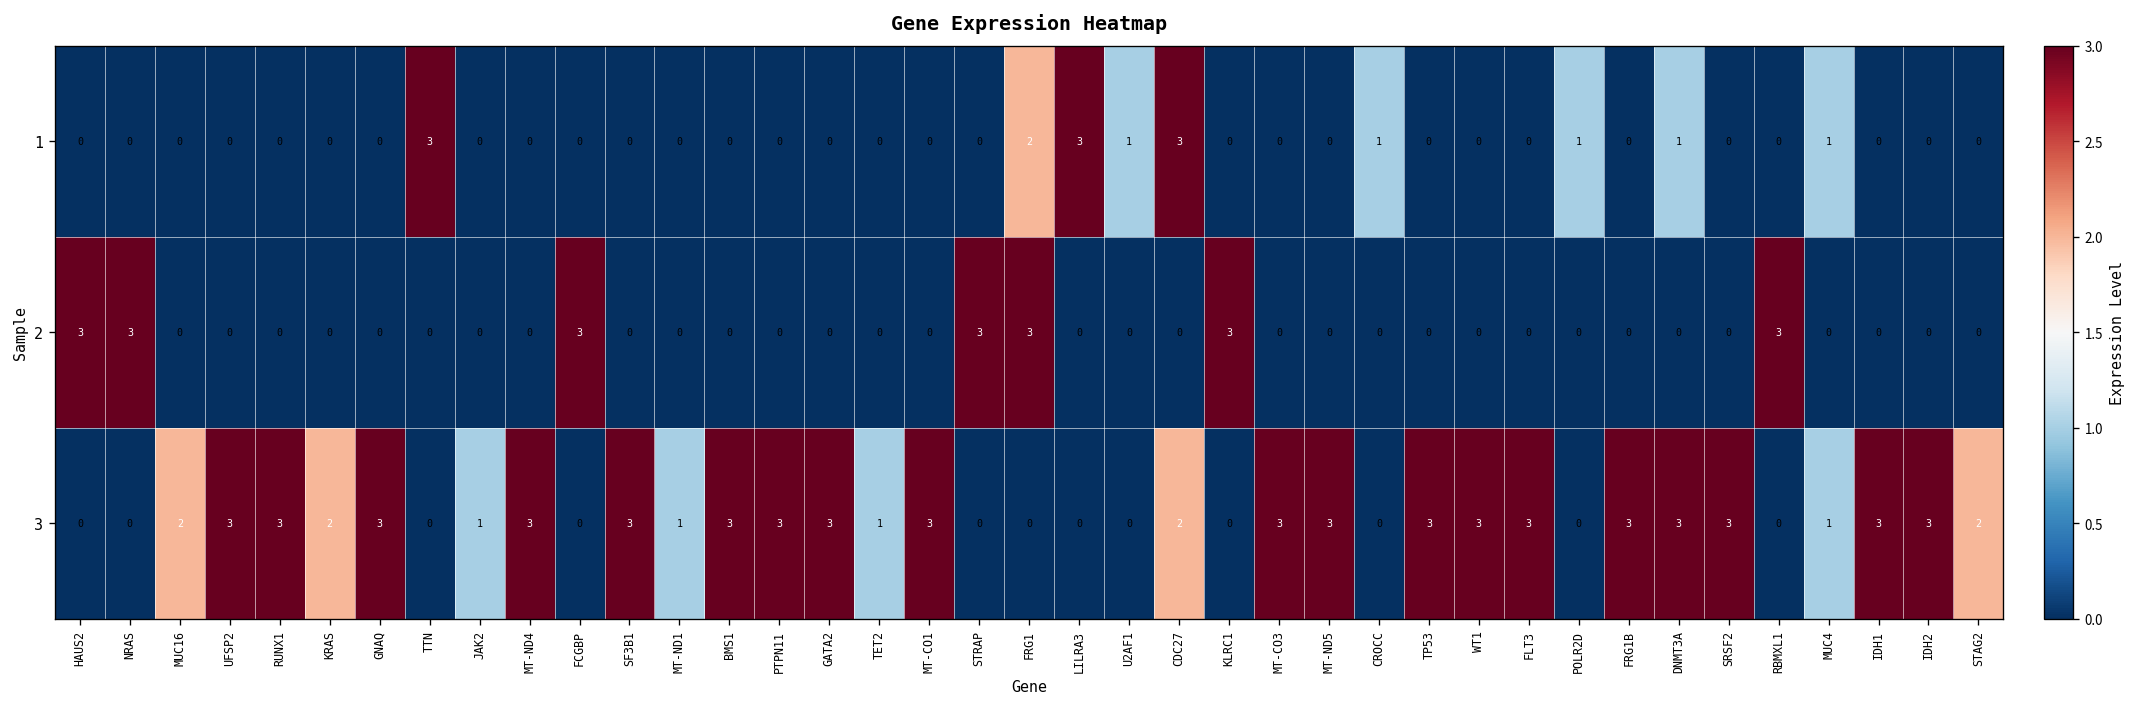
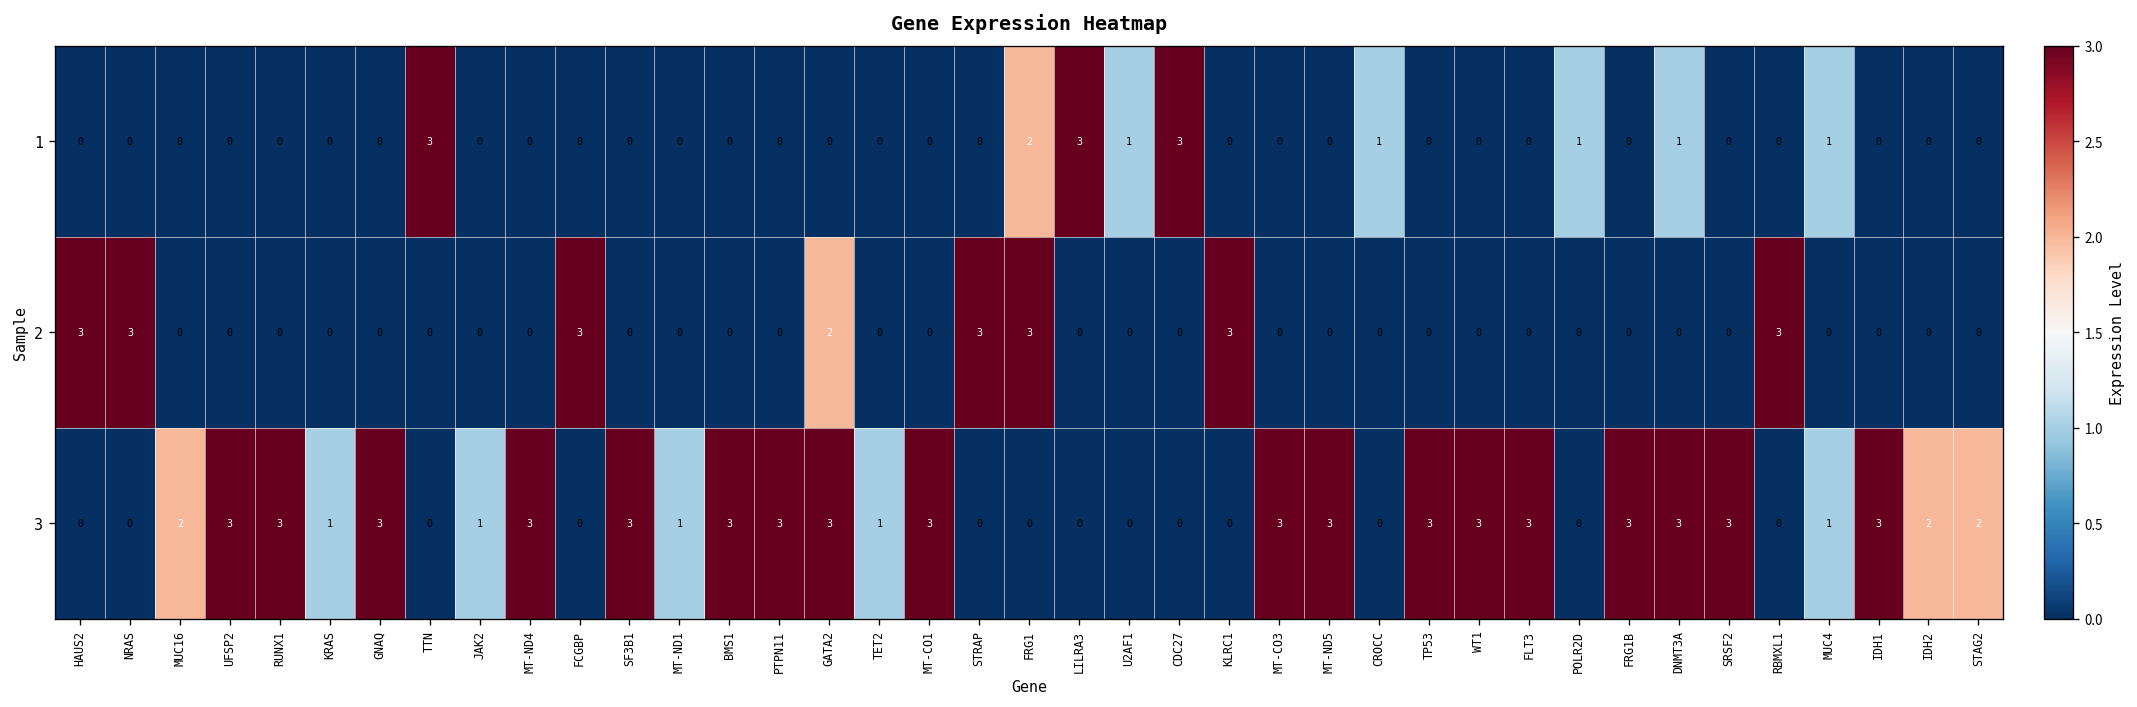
2, GATA2: 0 -> 2
3, KRAS: 2 -> 1
3, CDC27: 2 -> 0
3, IDH2: 3 -> 2
